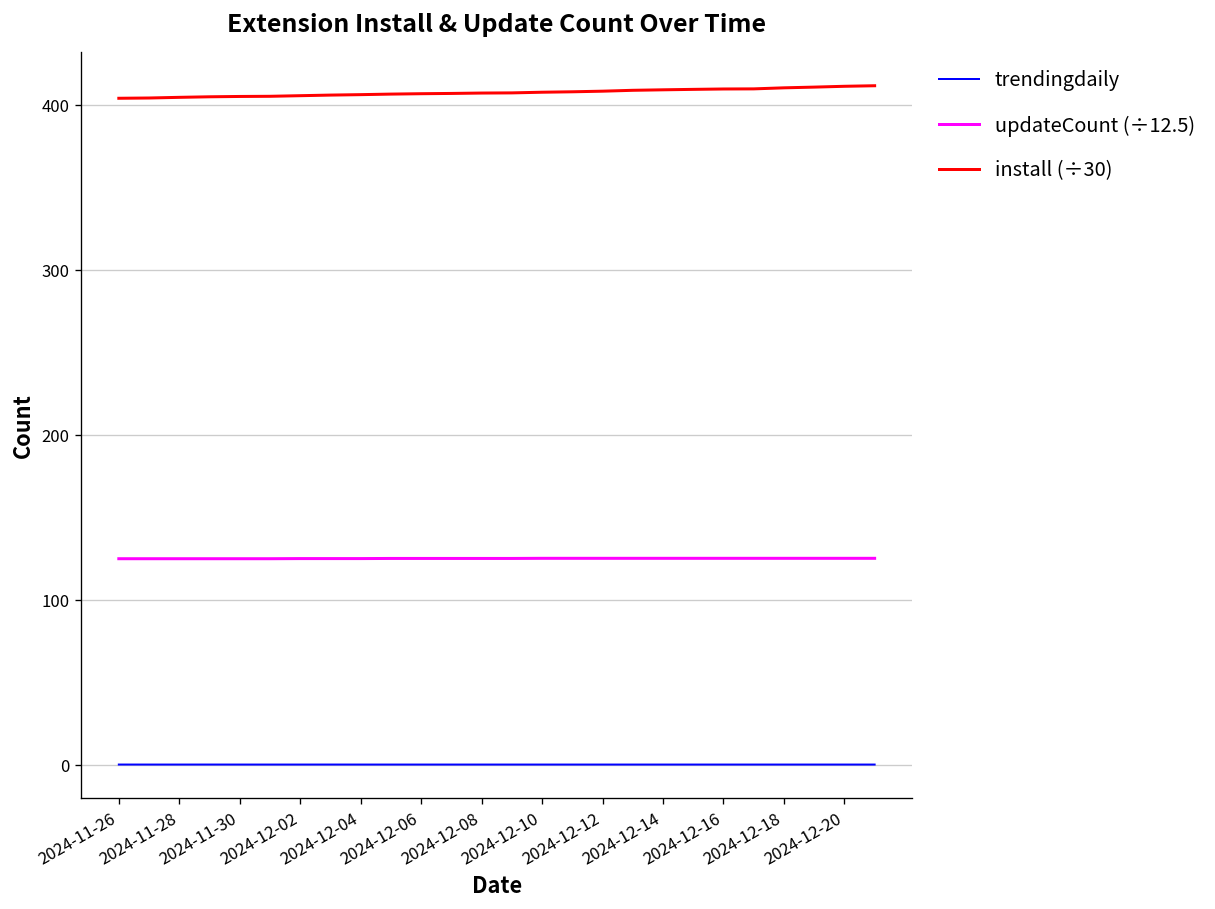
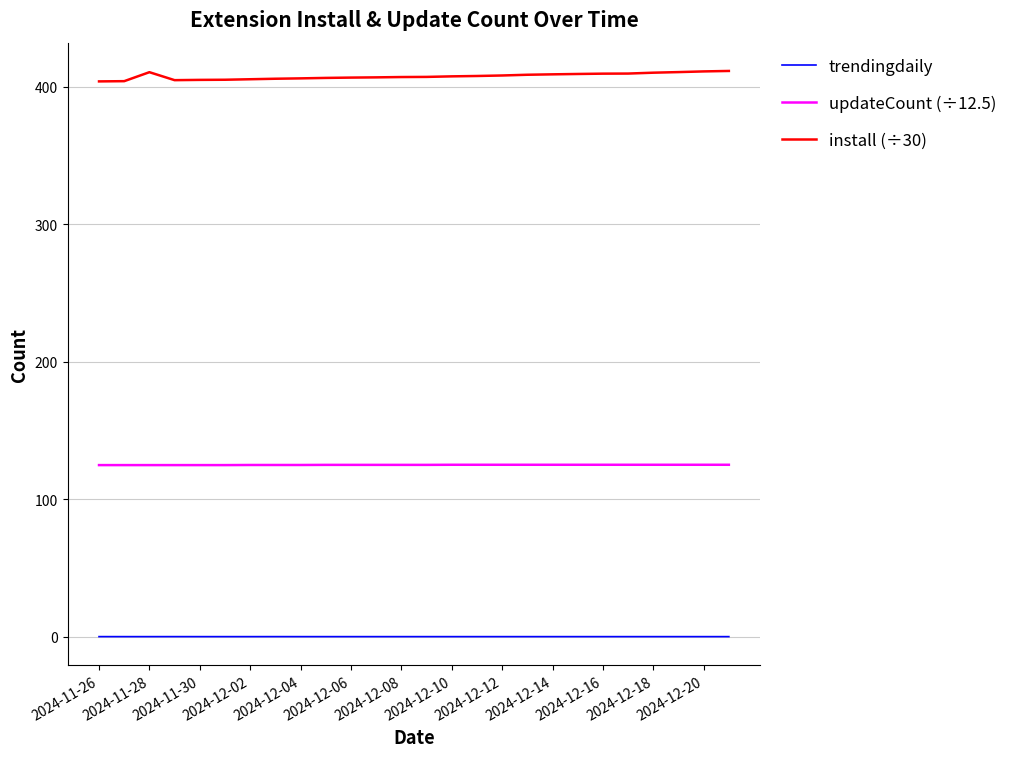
install (÷30), 2024-11-28: 405 -> 411
